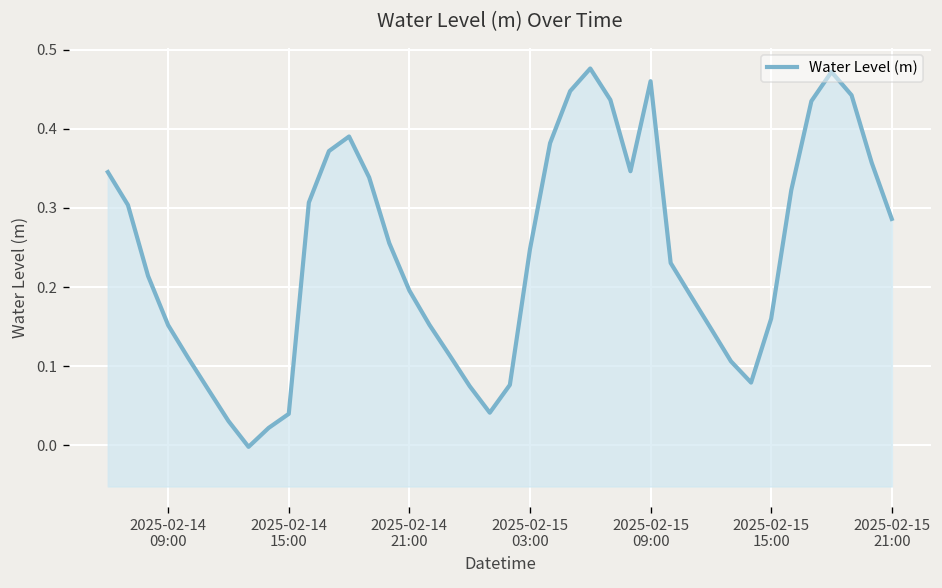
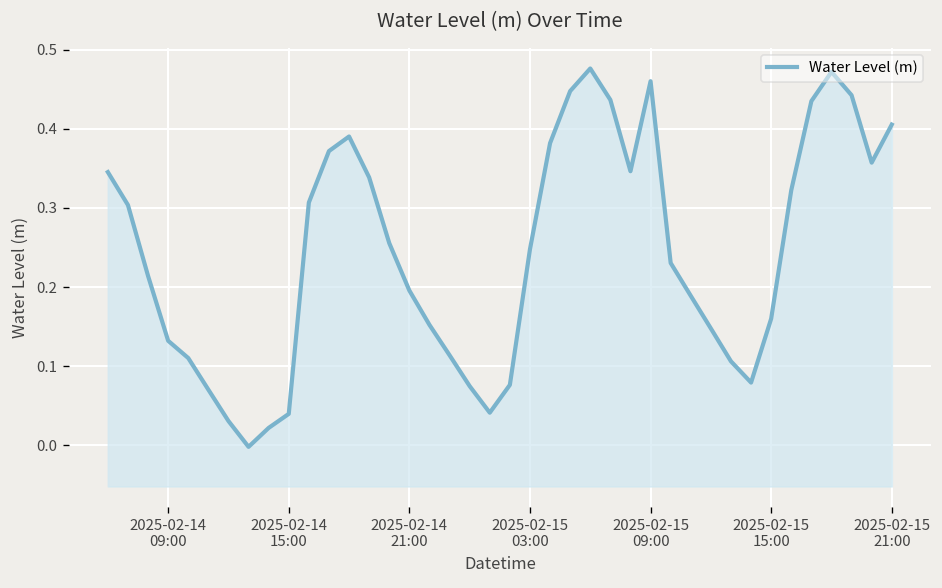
2025-02-14 09:00: 0.15 -> 0.13
2025-02-15 21:00: 0.29 -> 0.41
